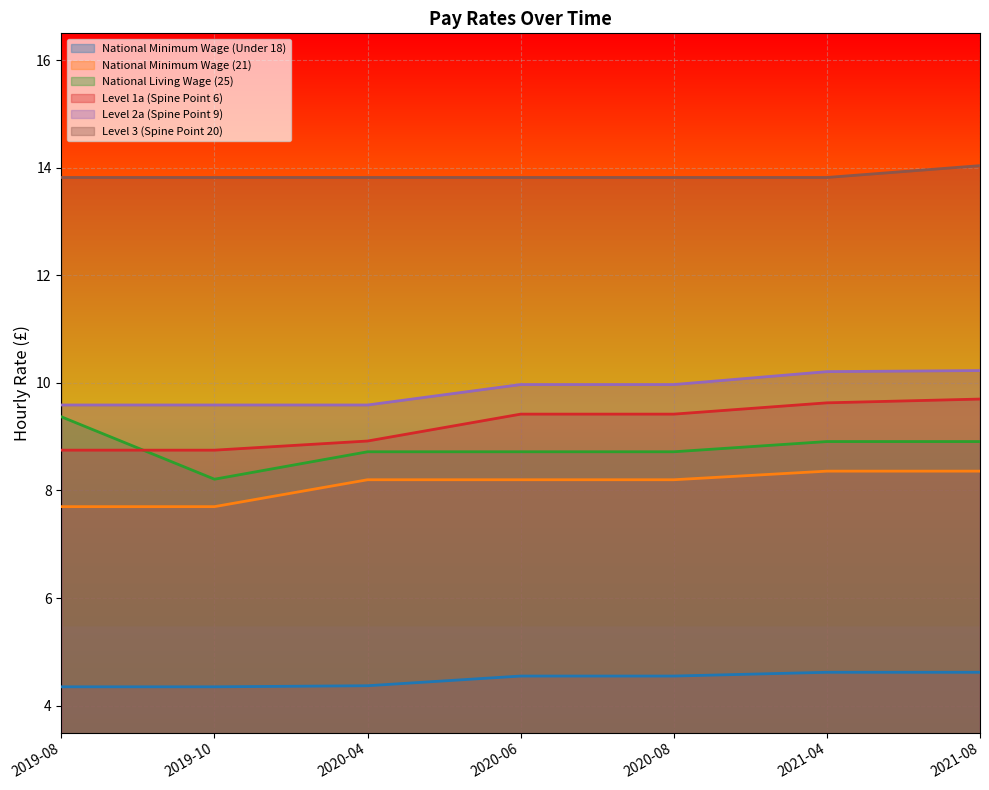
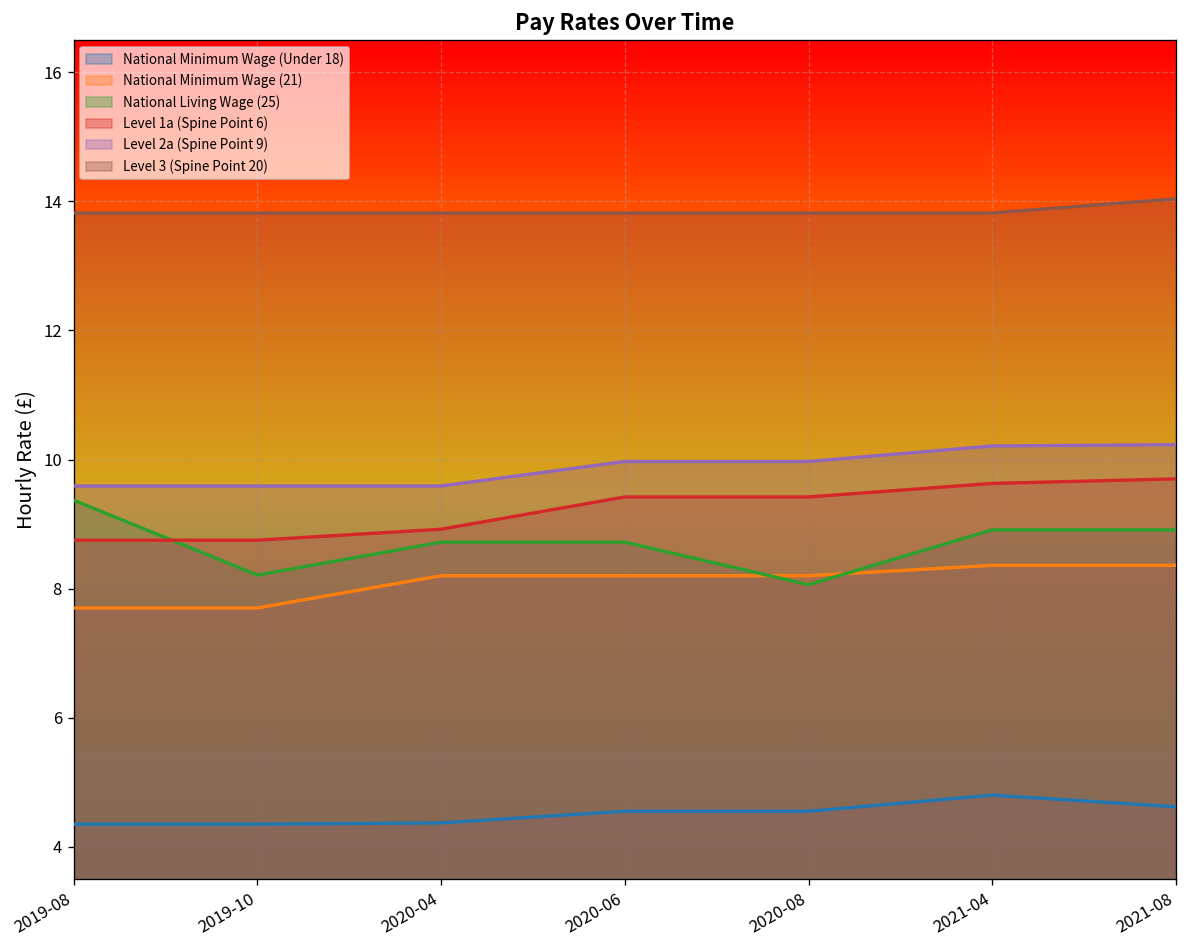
National Living Wage (25), 2020-08: 8.7 -> 8.1
National Minimum Wage (Under 18), 2021-04: 4.6 -> 4.8
